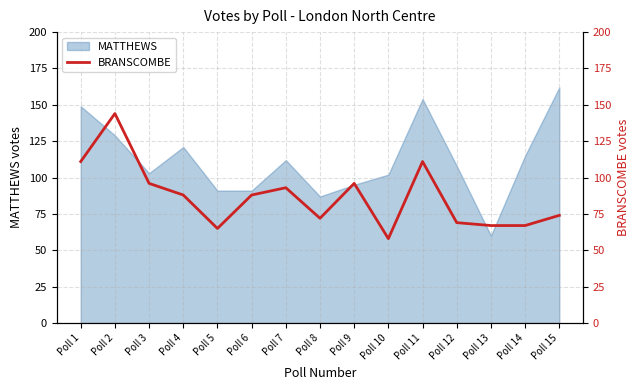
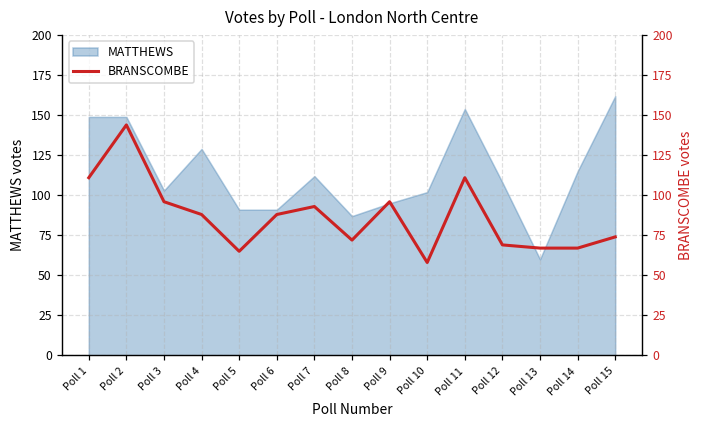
MATTHEWS, Poll 2: 129 -> 149
MATTHEWS, Poll 4: 121 -> 129
